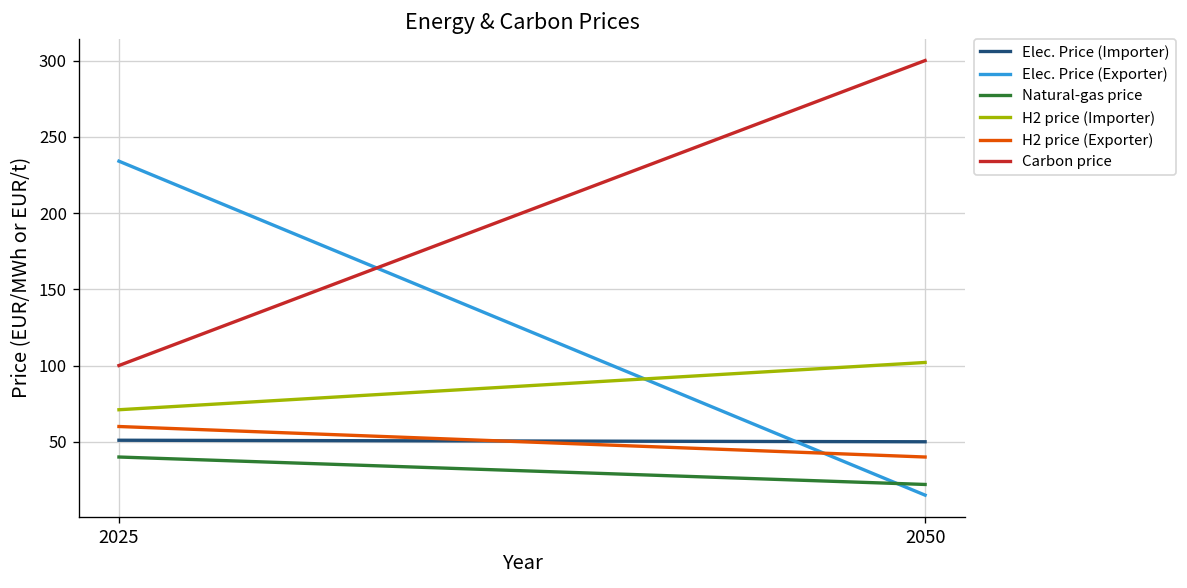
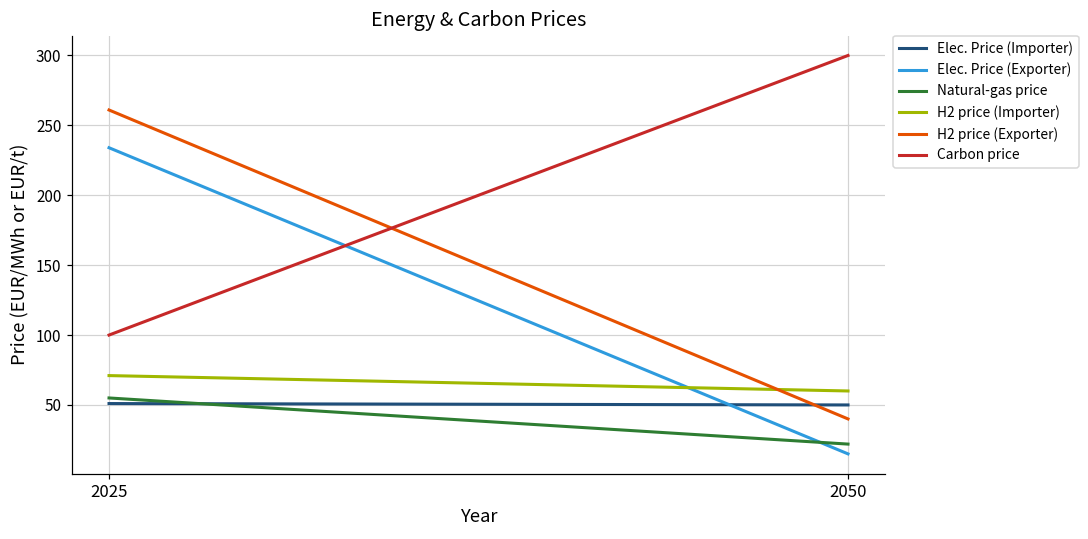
Natural-gas price, 2025: 40 -> 55
H2 price (Exporter), 2025: 60 -> 261
H2 price (Importer), 2050: 102 -> 60
